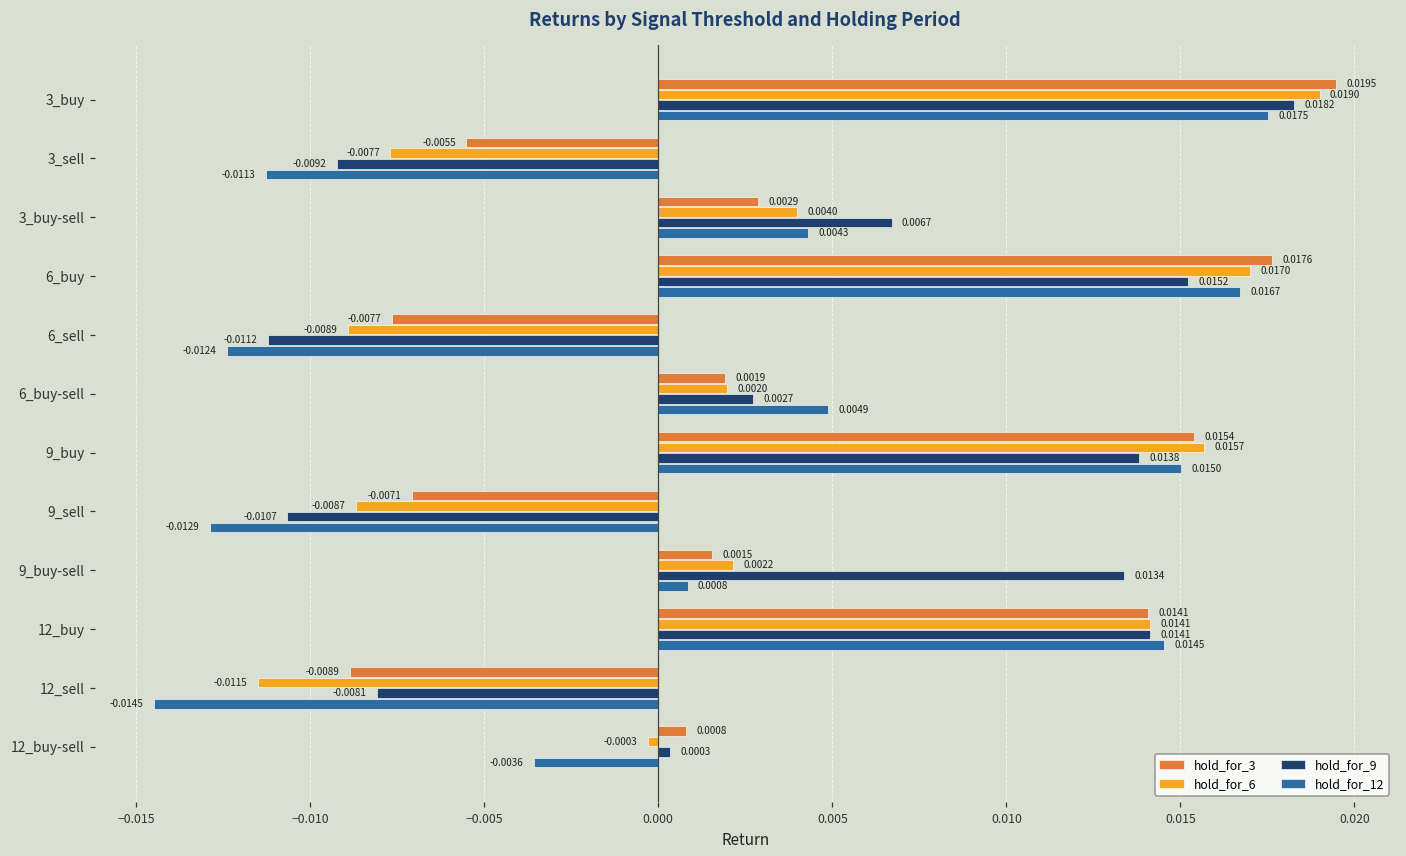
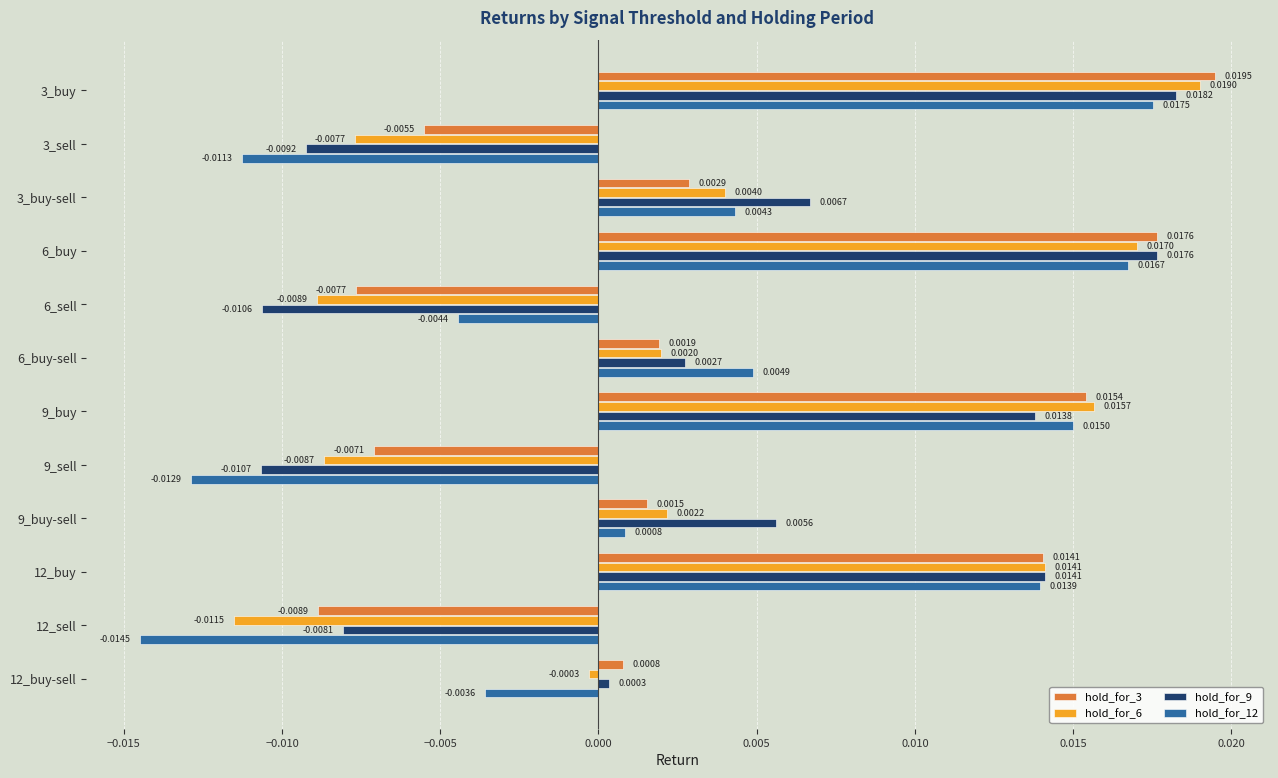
hold_for_9, 6_buy: 0.0152 -> 0.0176
hold_for_9, 6_sell: -0.0112 -> -0.0106
hold_for_12, 6_sell: -0.0124 -> -0.0044
hold_for_9, 9_buy-sell: 0.0134 -> 0.0056
hold_for_12, 12_buy: 0.0145 -> 0.0139
